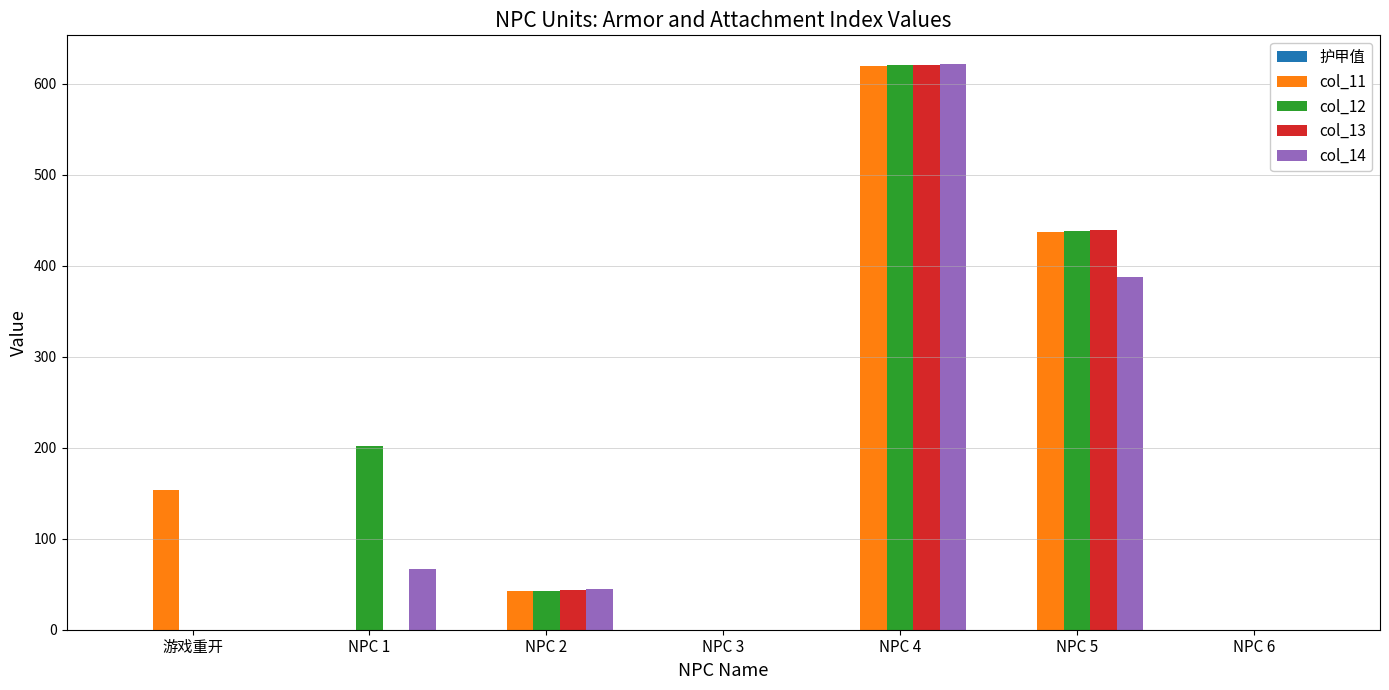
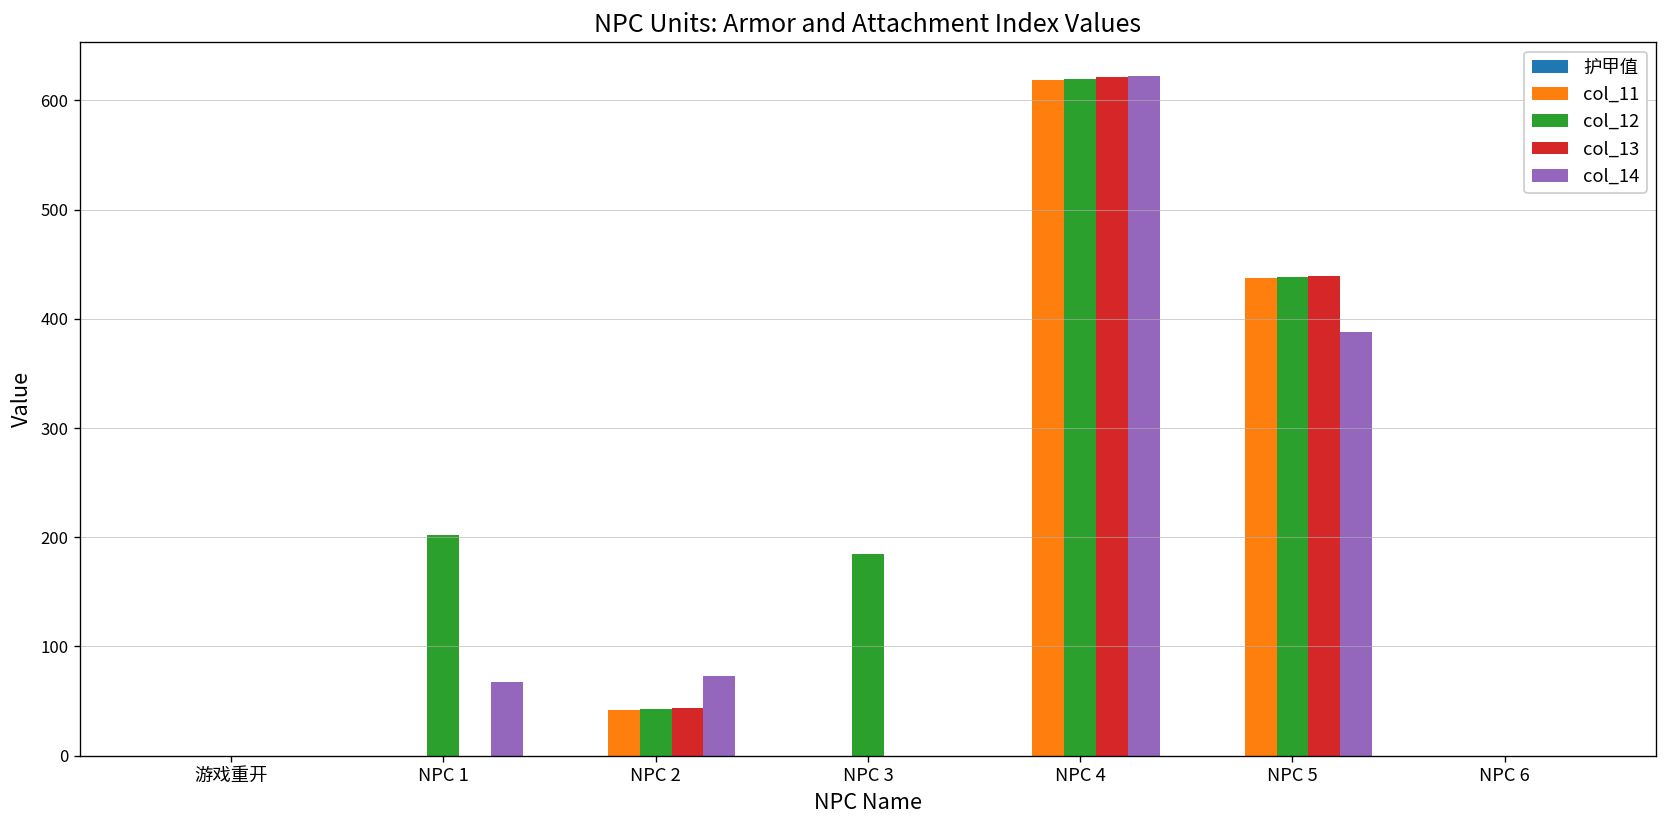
col_11, 游戏重开: 150 -> 0
col_14, NPC 2: 50 -> 70
col_12, NPC 3: 0 -> 190
